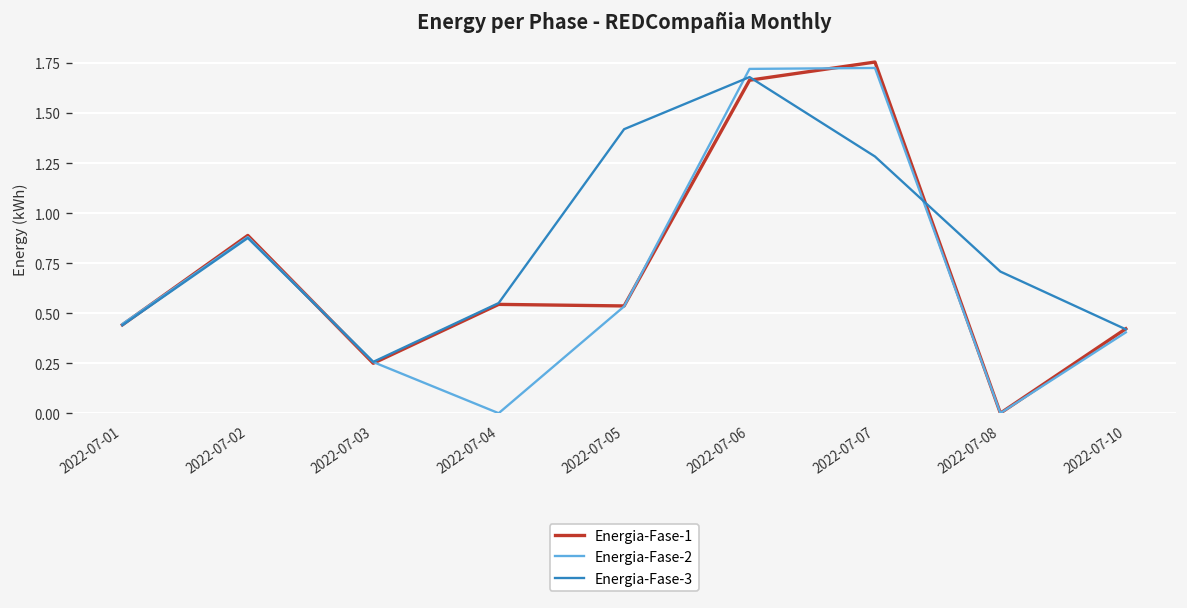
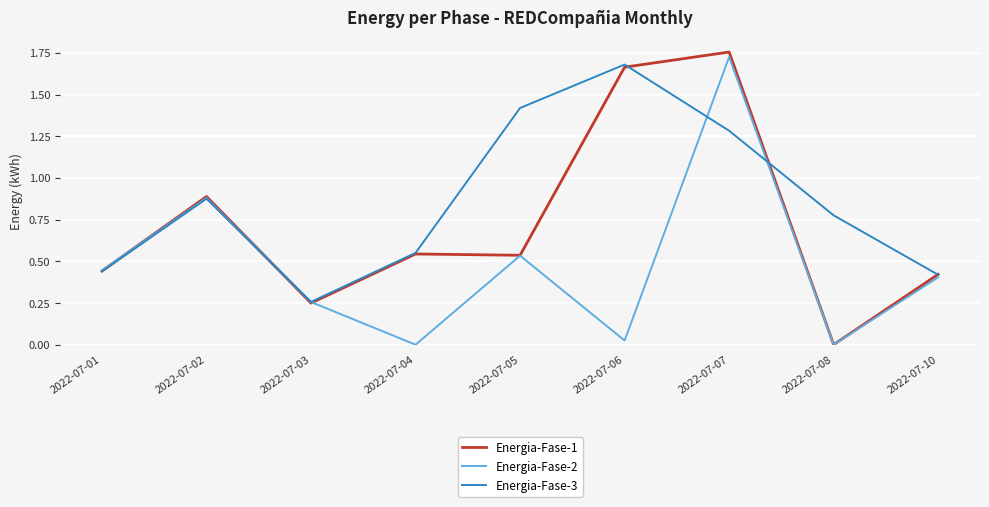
Energia-Fase-2, 2022-07-06: 1.72 -> 0.03
Energia-Fase-3, 2022-07-08: 0.71 -> 0.78
